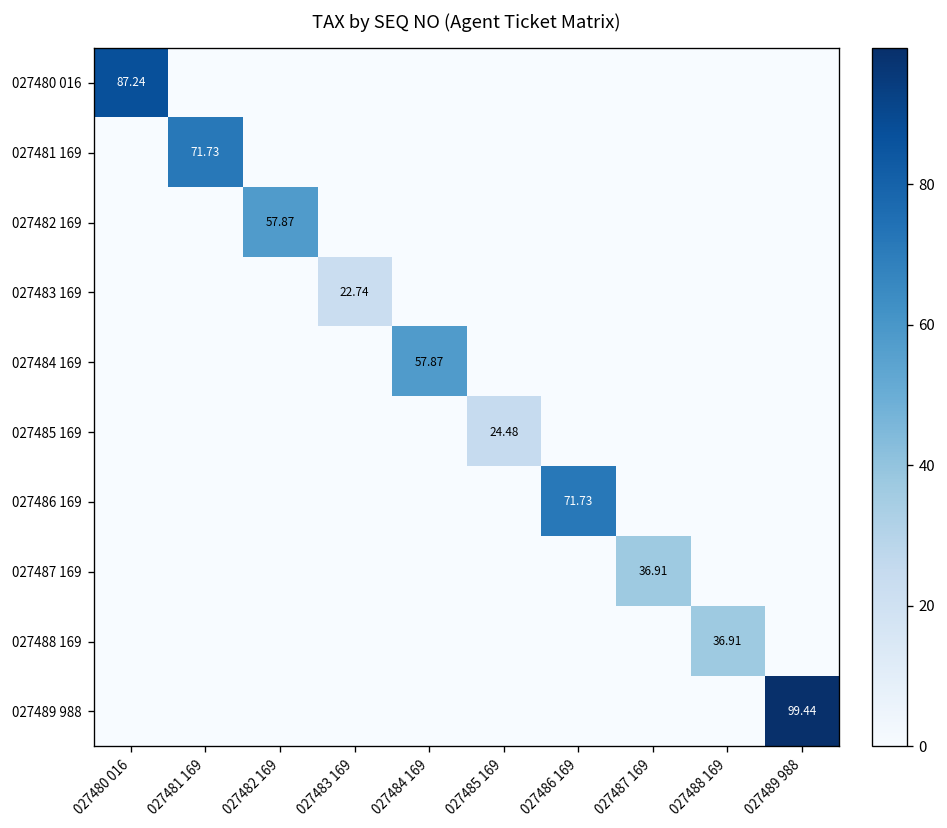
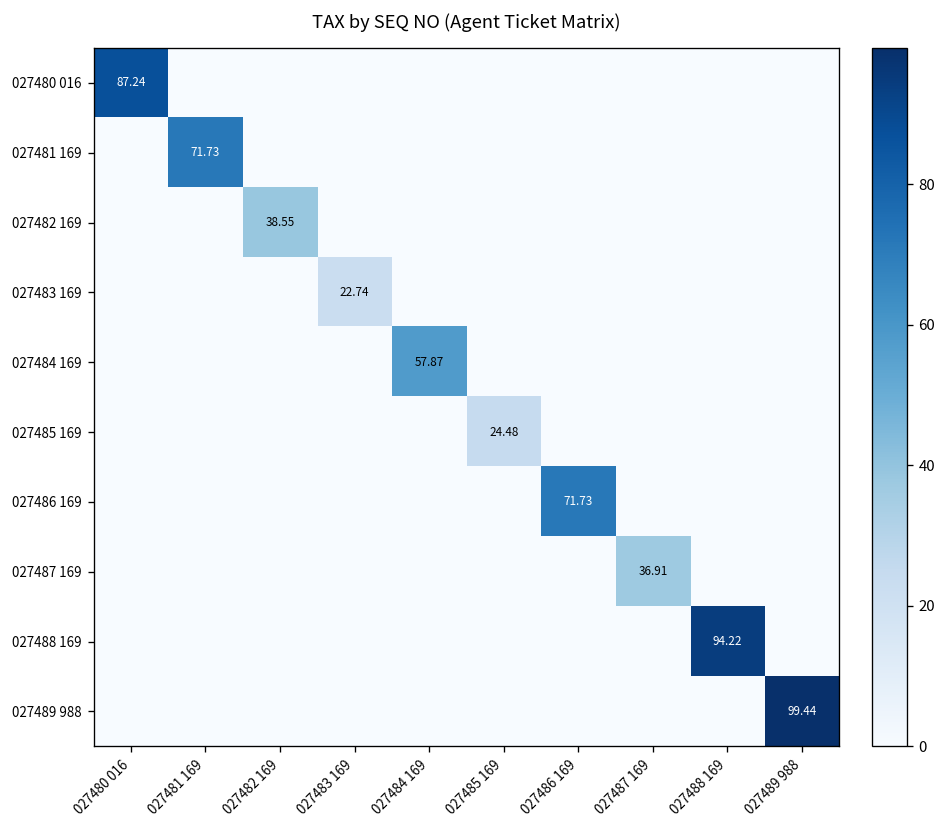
027482 169, 027482 169: 57.87 -> 38.55
027488 169, 027488 169: 36.91 -> 94.22
